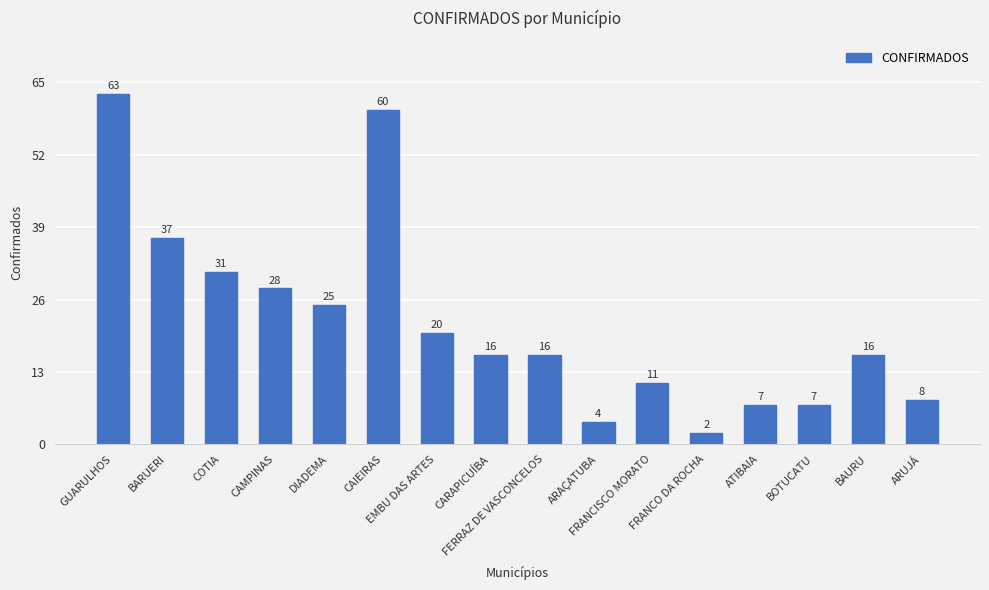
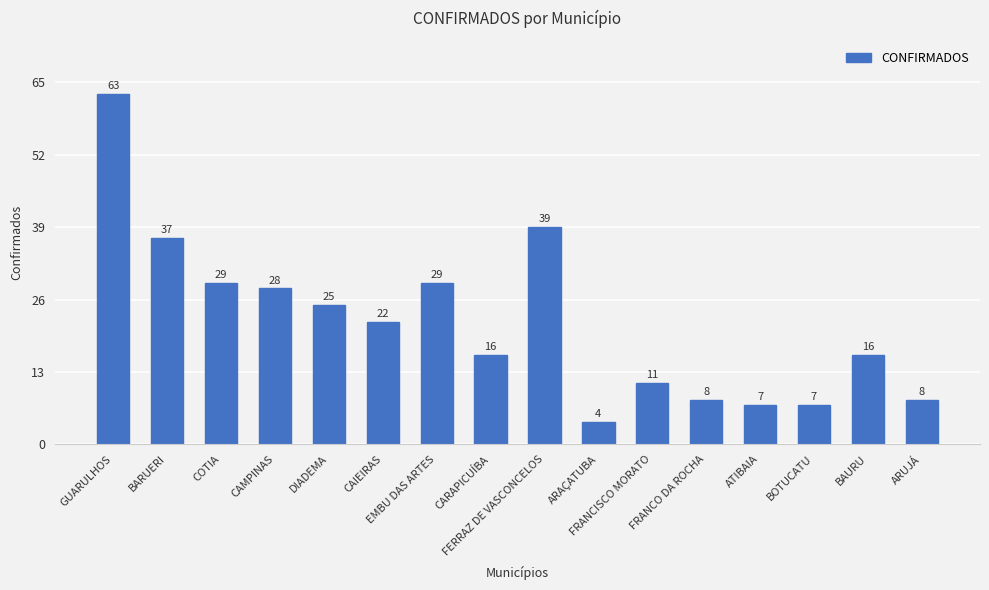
COTIA: 31 -> 29
CAIEIRAS: 60 -> 22
EMBU DAS ARTES: 20 -> 29
FERRAZ DE VASCONCELOS: 16 -> 39
FRANCO DA ROCHA: 2 -> 8
